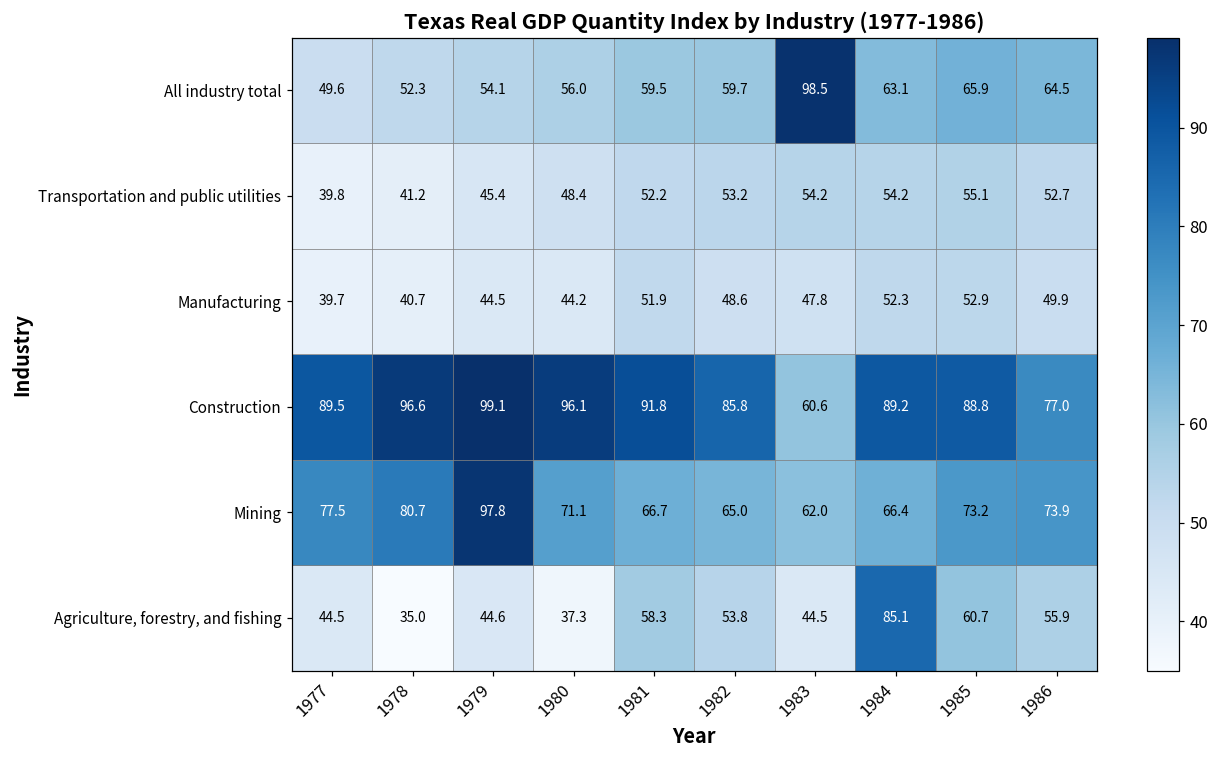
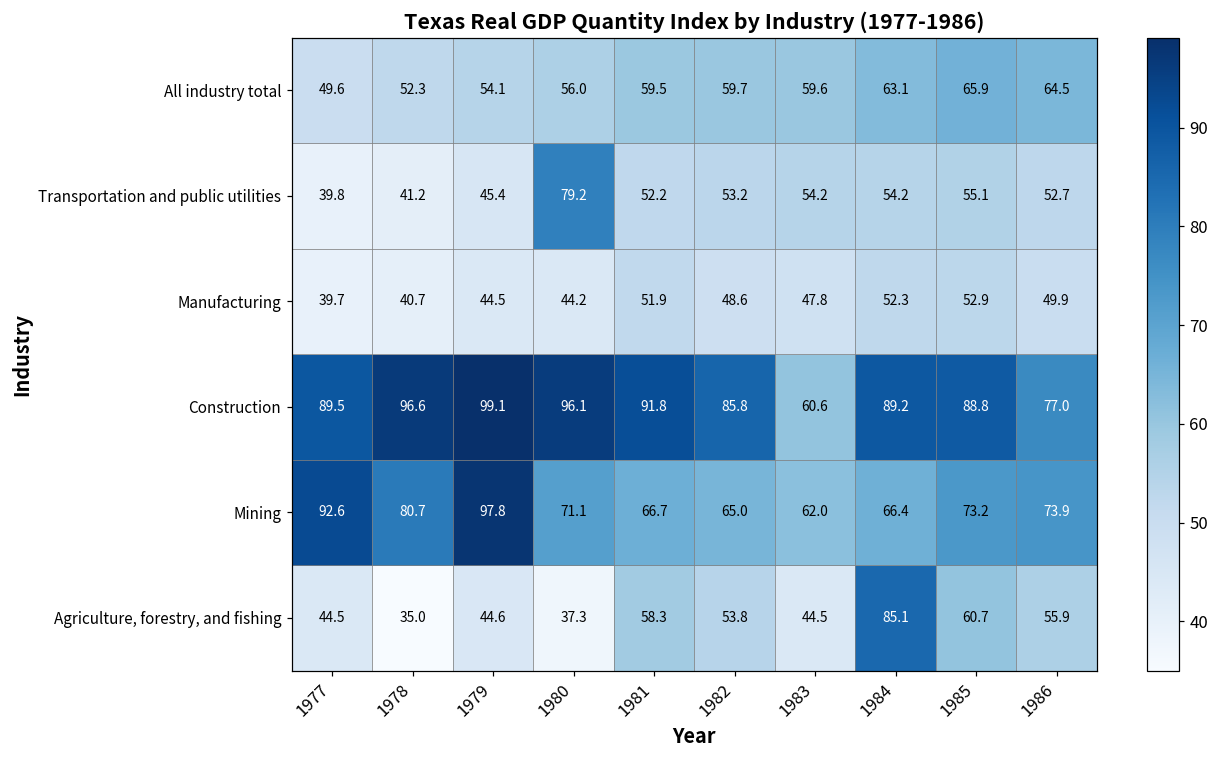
All industry total, 1983: 98.5 -> 59.6
Transportation and public utilities, 1980: 48.4 -> 79.2
Mining, 1977: 77.5 -> 92.6
